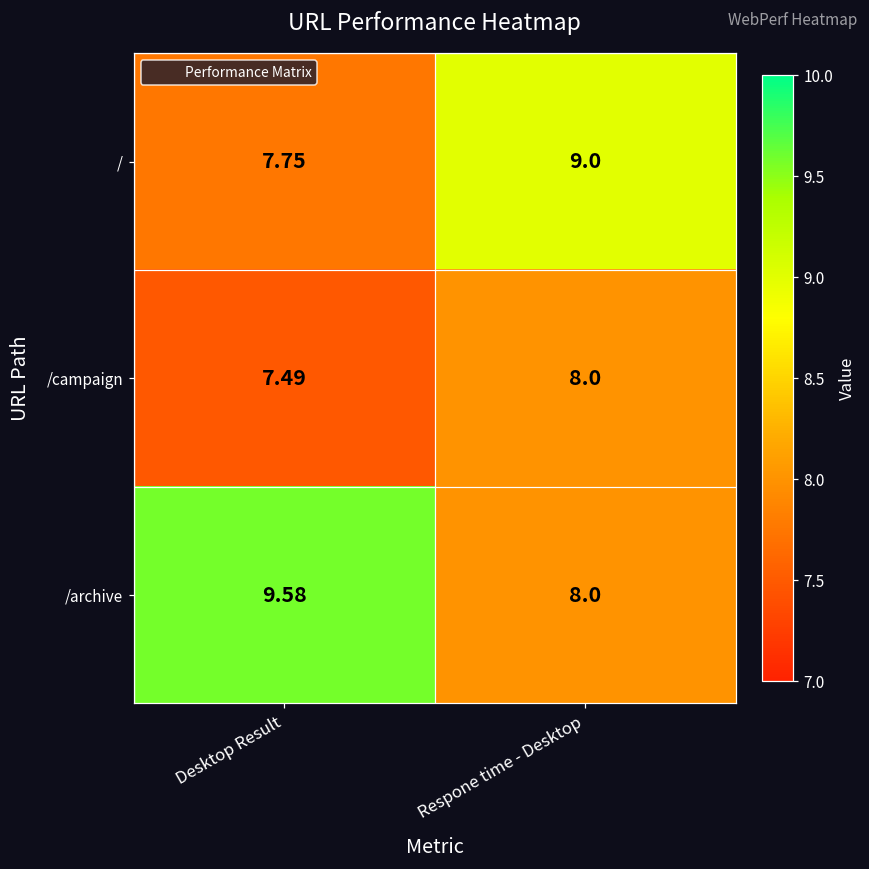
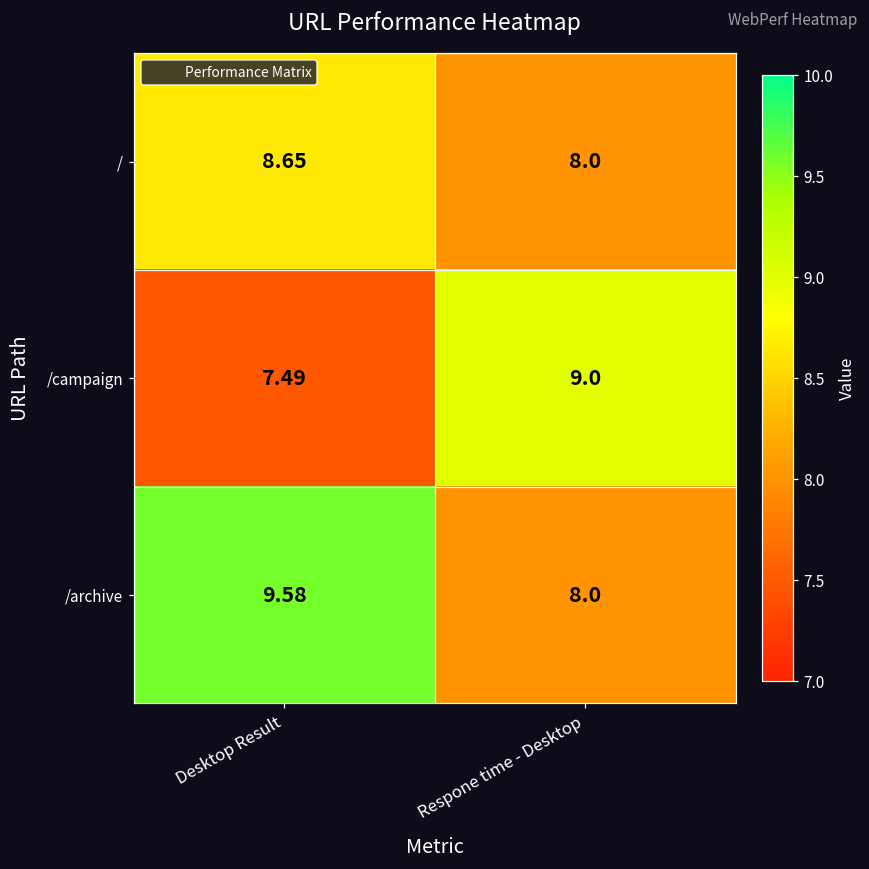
/, Desktop Result: 7.75 -> 8.65
/, Respone time - Desktop: 9.0 -> 8.0
/campaign, Respone time - Desktop: 8.0 -> 9.0
